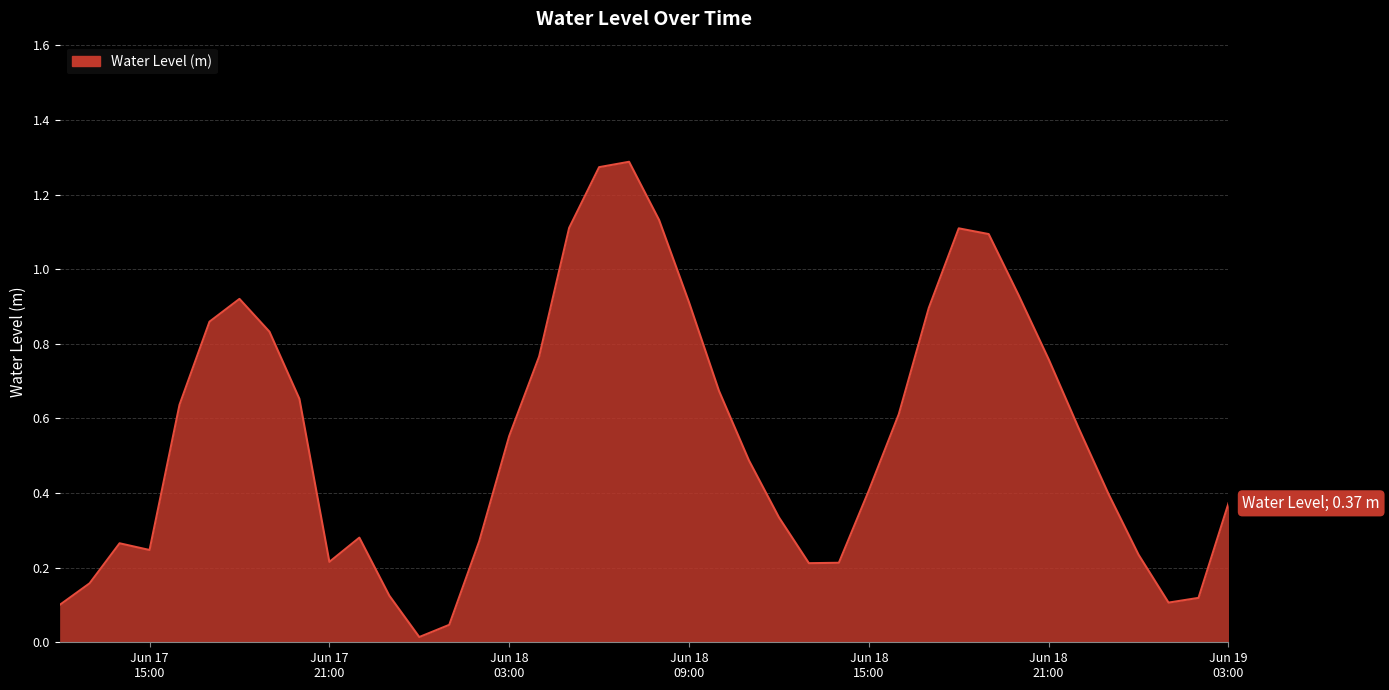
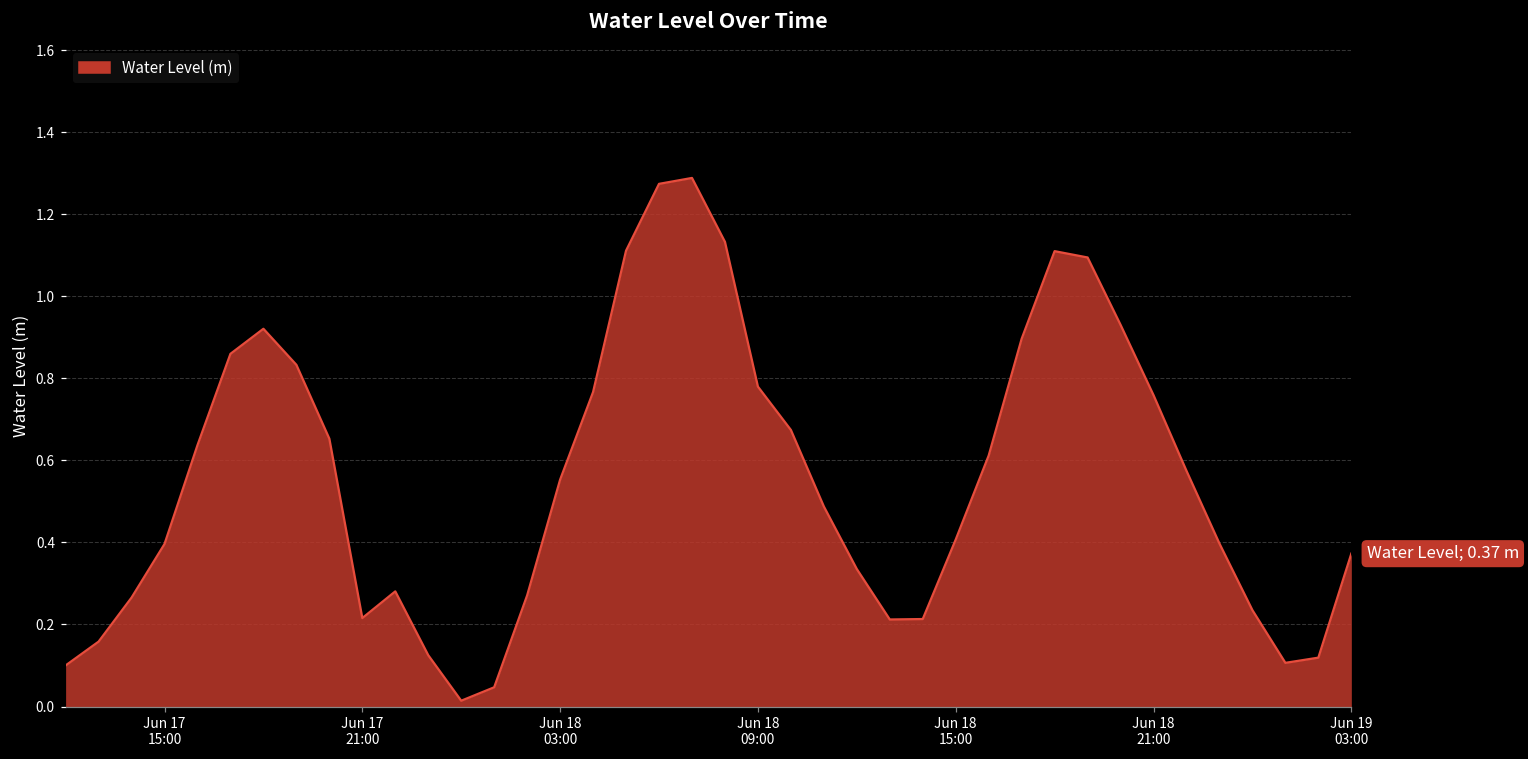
Jun 17 15:00: 0.25 -> 0.40
Jun 18 09:00: 0.91 -> 0.78
